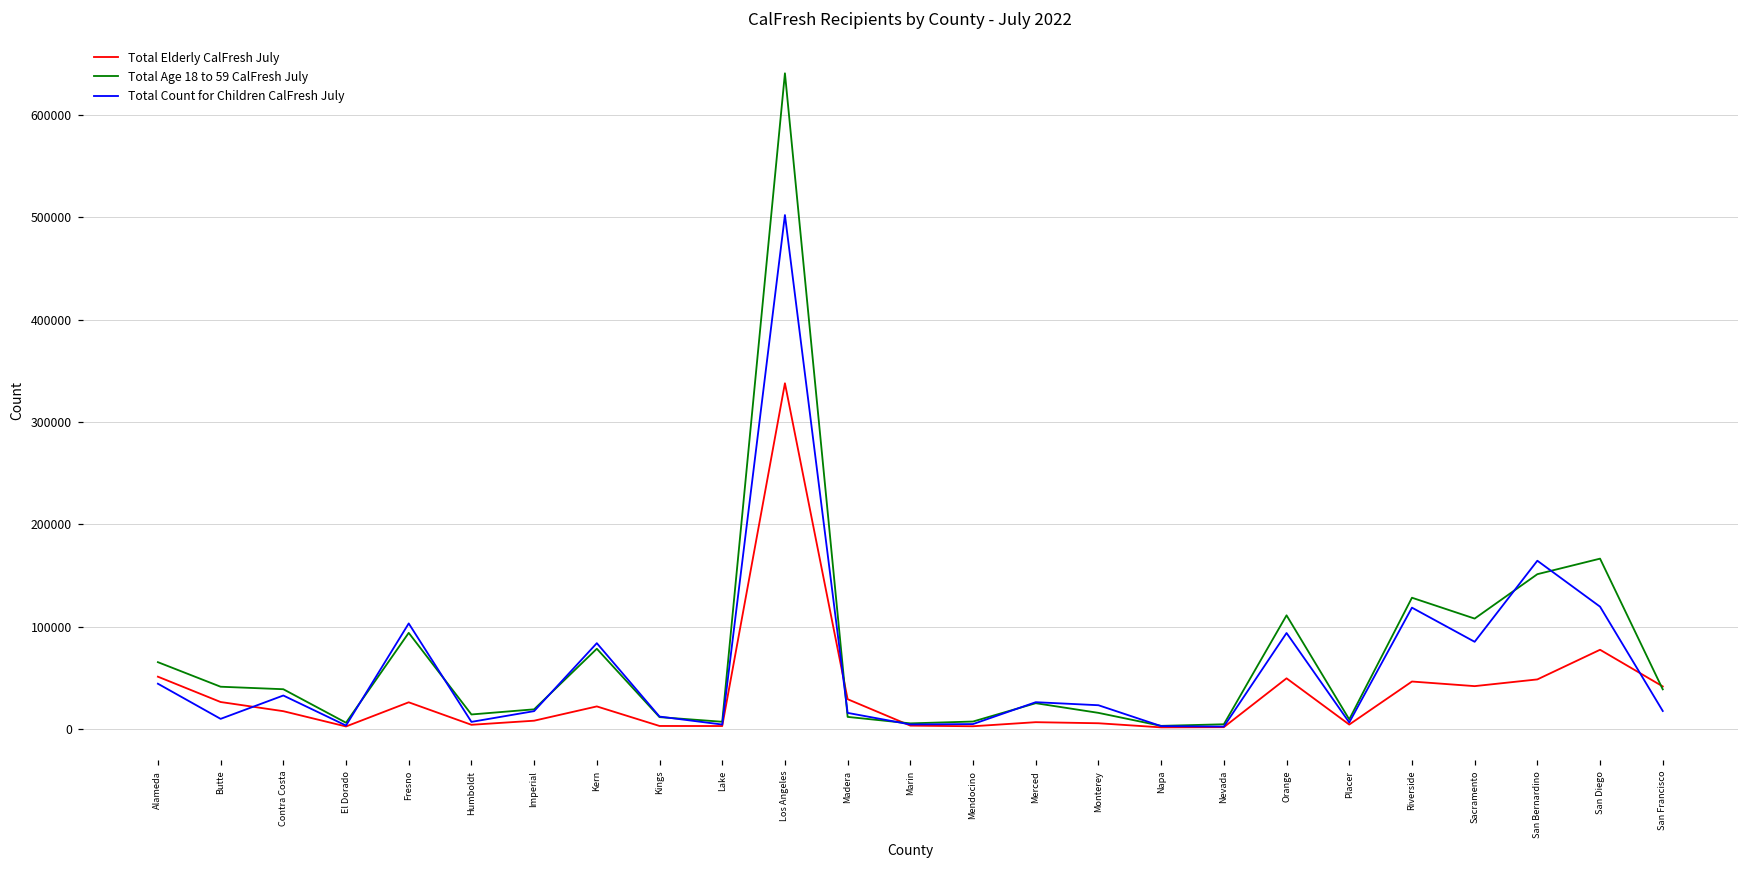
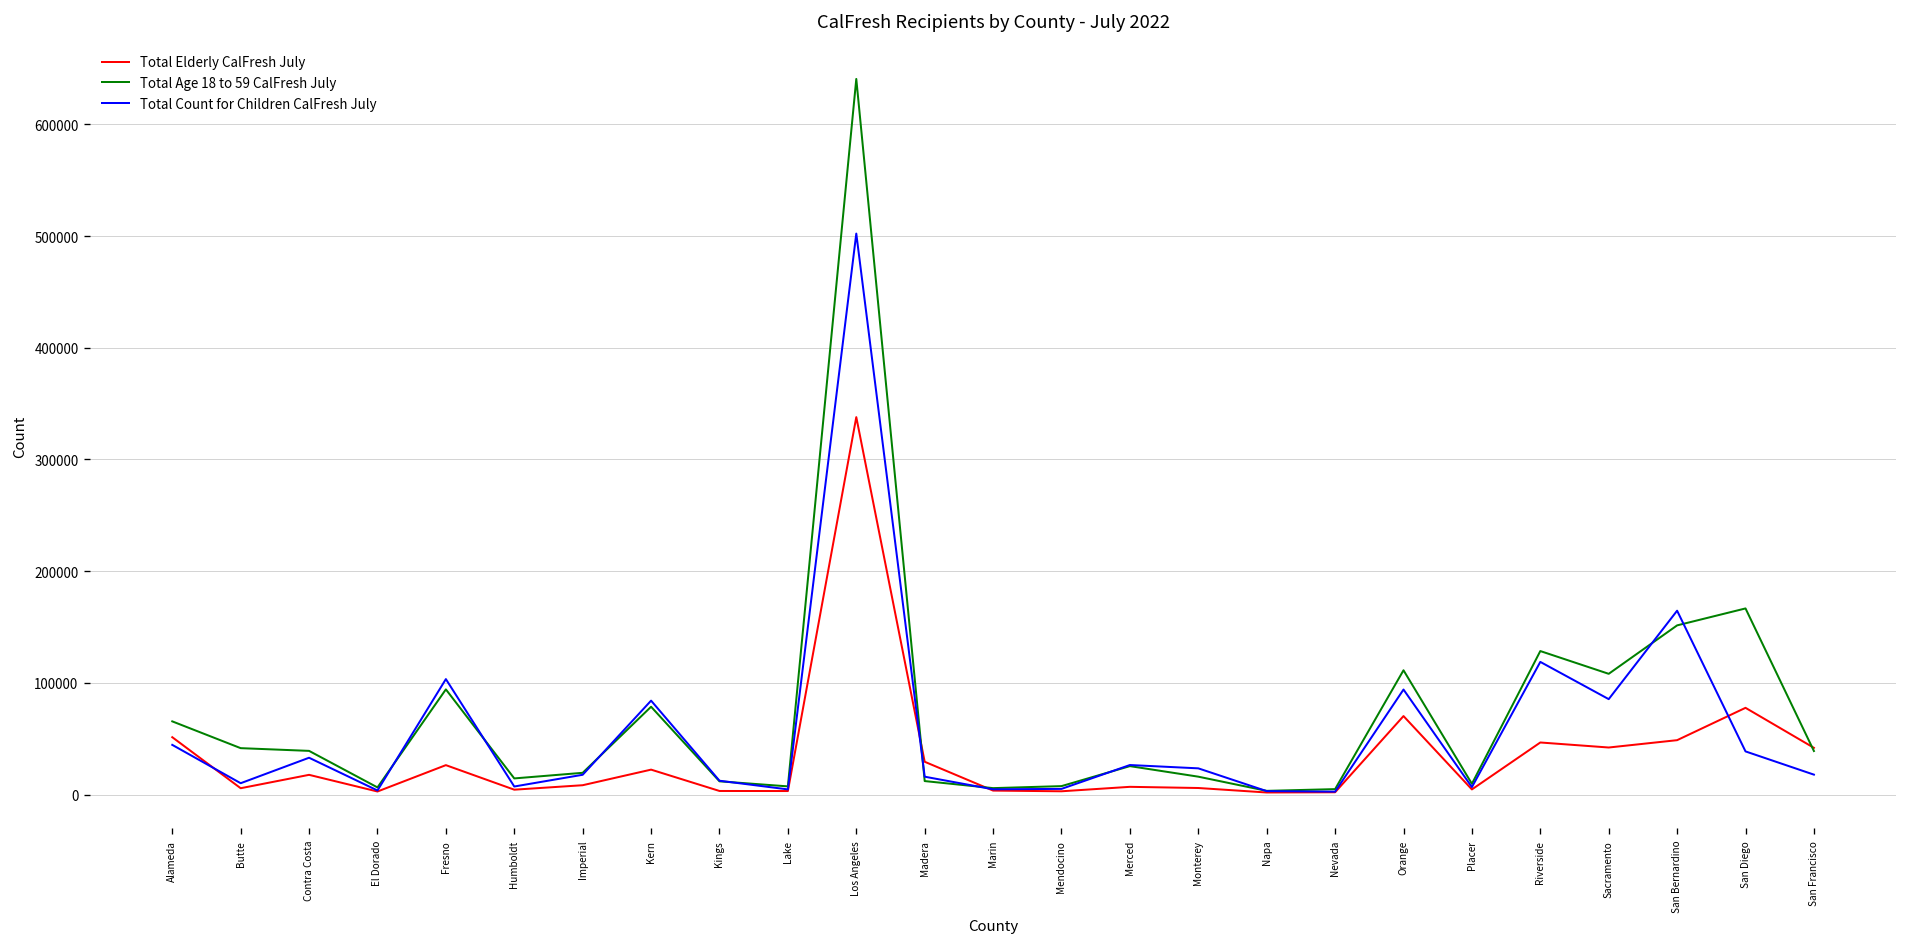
Total Elderly CalFresh July, Butte: 30000 -> 10000
Total Elderly CalFresh July, Orange: 50000 -> 70000
Total Count for Children CalFresh July, San Diego: 120000 -> 40000
